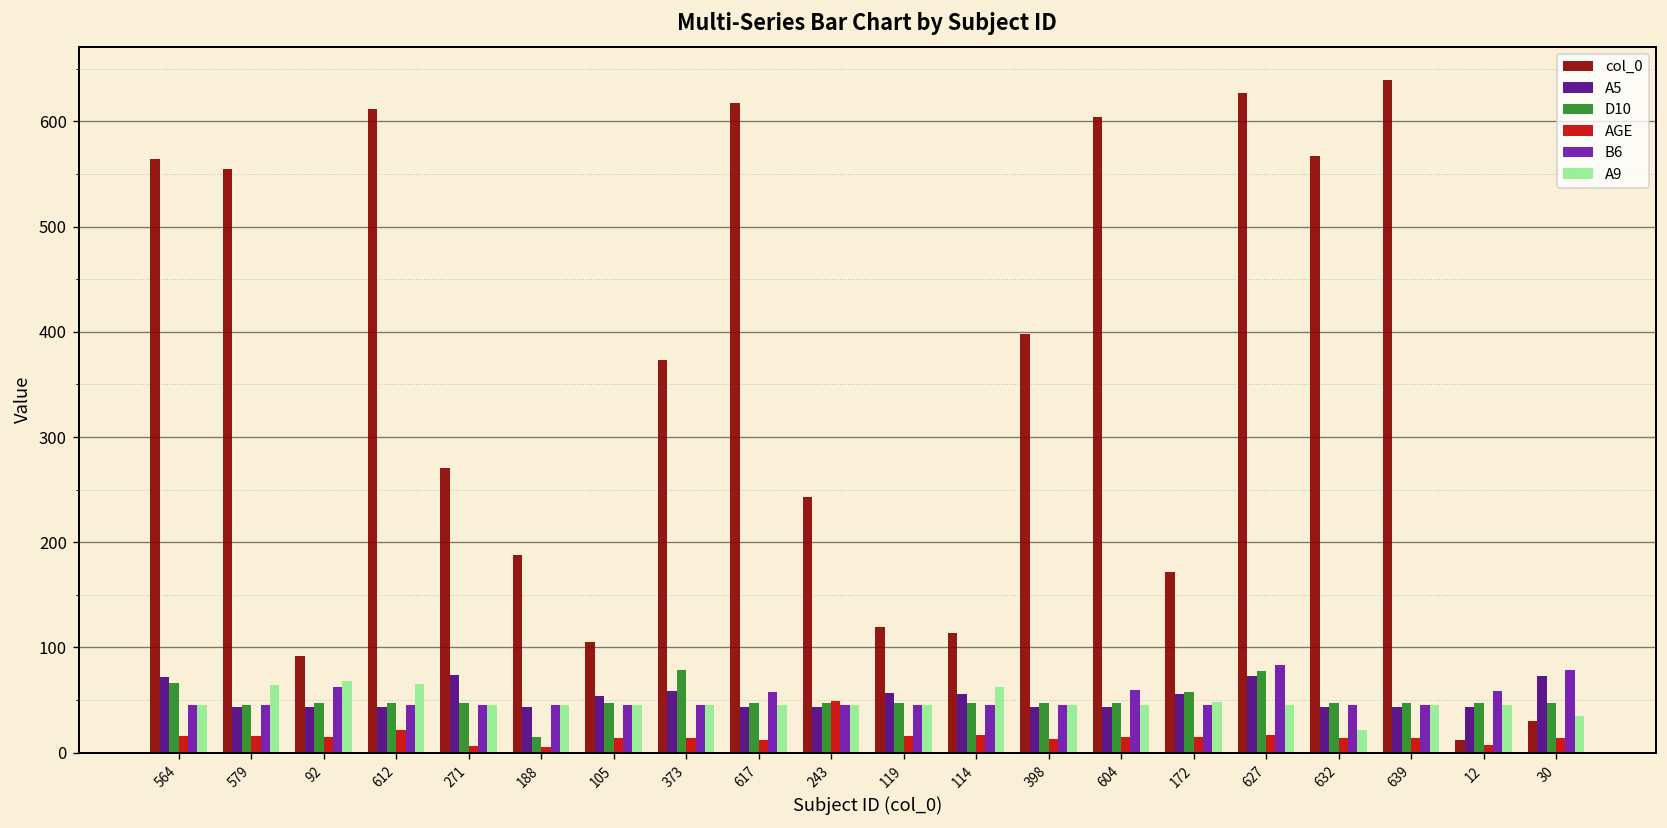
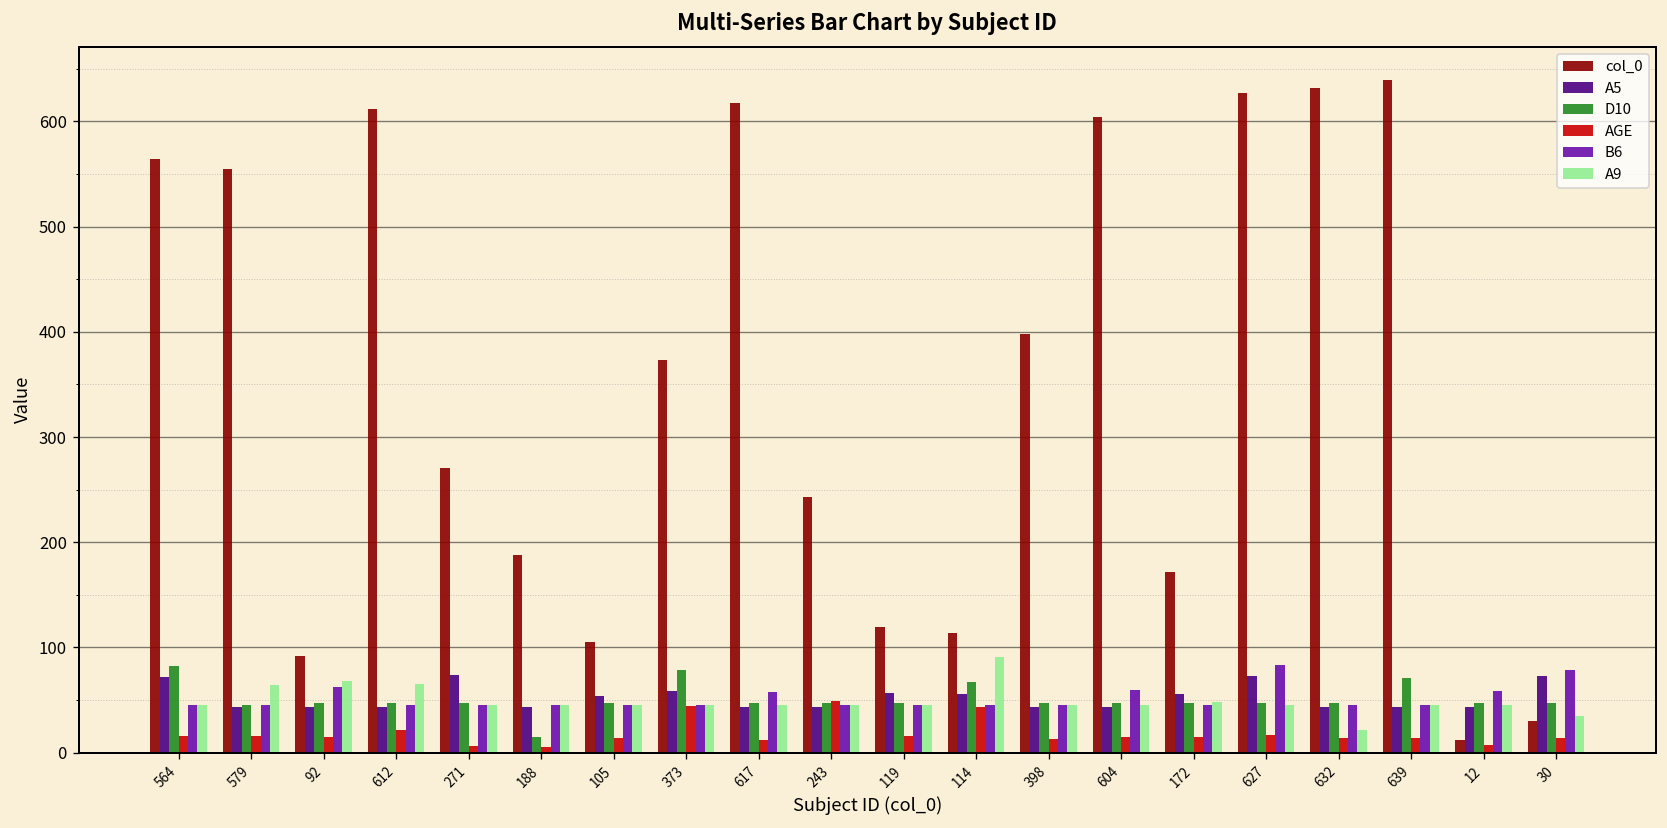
D10, 564: 70 -> 80
AGE, 373: 10 -> 40
D10, 114: 50 -> 70
AGE, 114: 20 -> 40
A9, 114: 60 -> 90
D10, 172: 60 -> 50
D10, 627: 80 -> 50
col_0, 632: 570 -> 630
D10, 639: 50 -> 70
